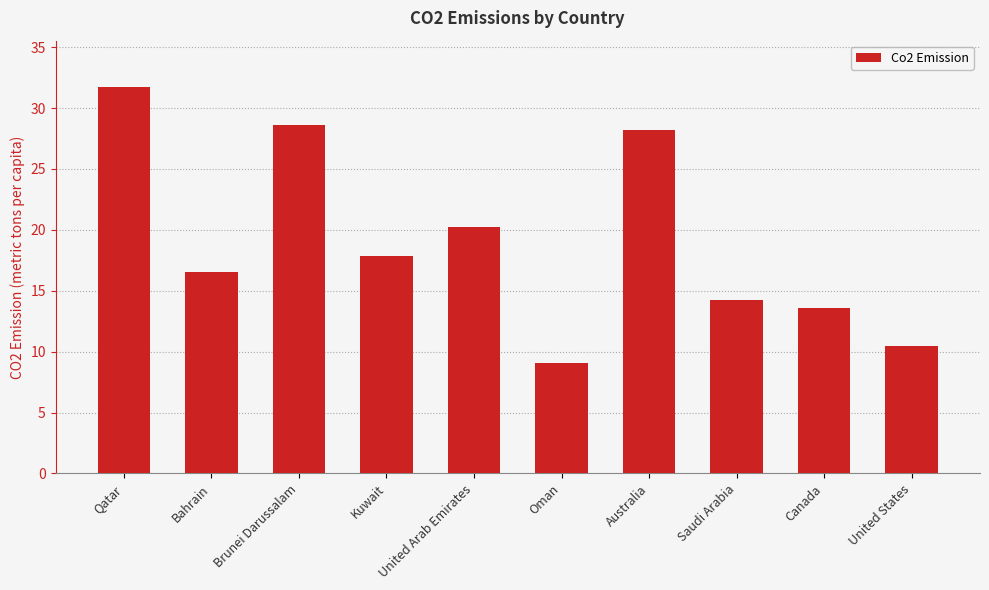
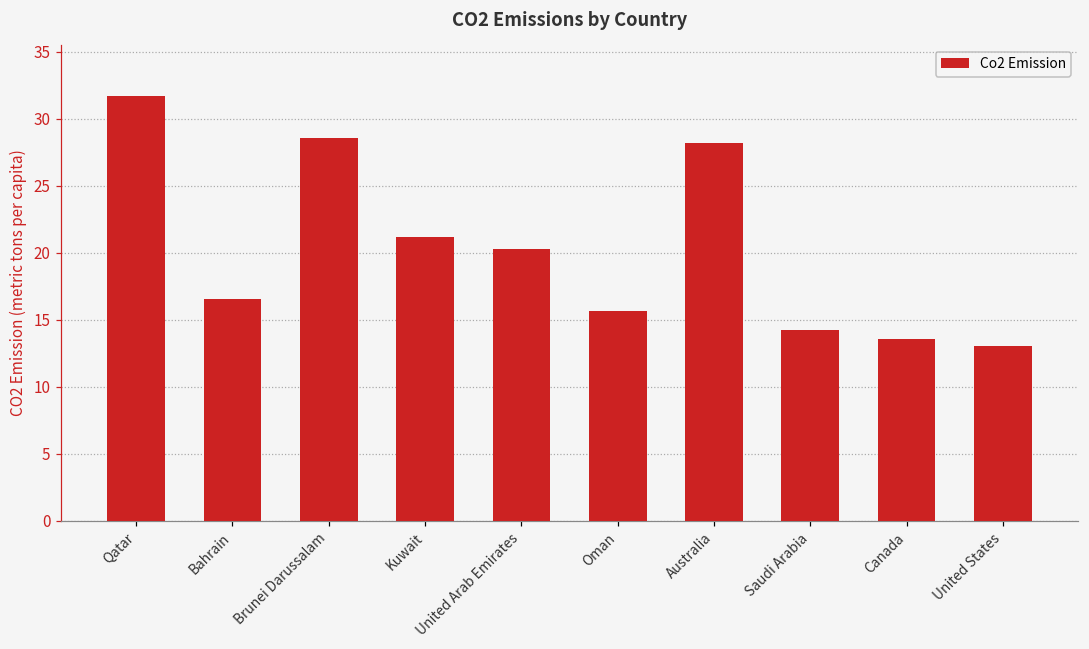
Kuwait: 17.8 -> 21.2
Oman: 9.1 -> 15.6
United States: 10.4 -> 13.0
